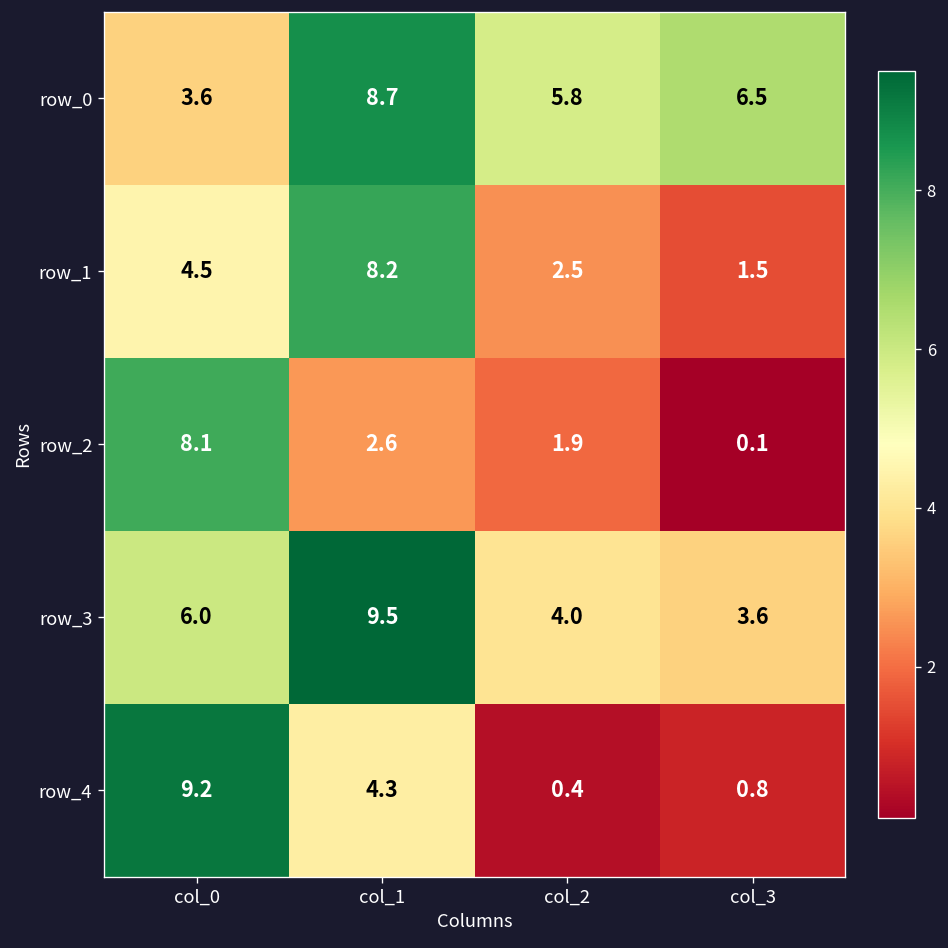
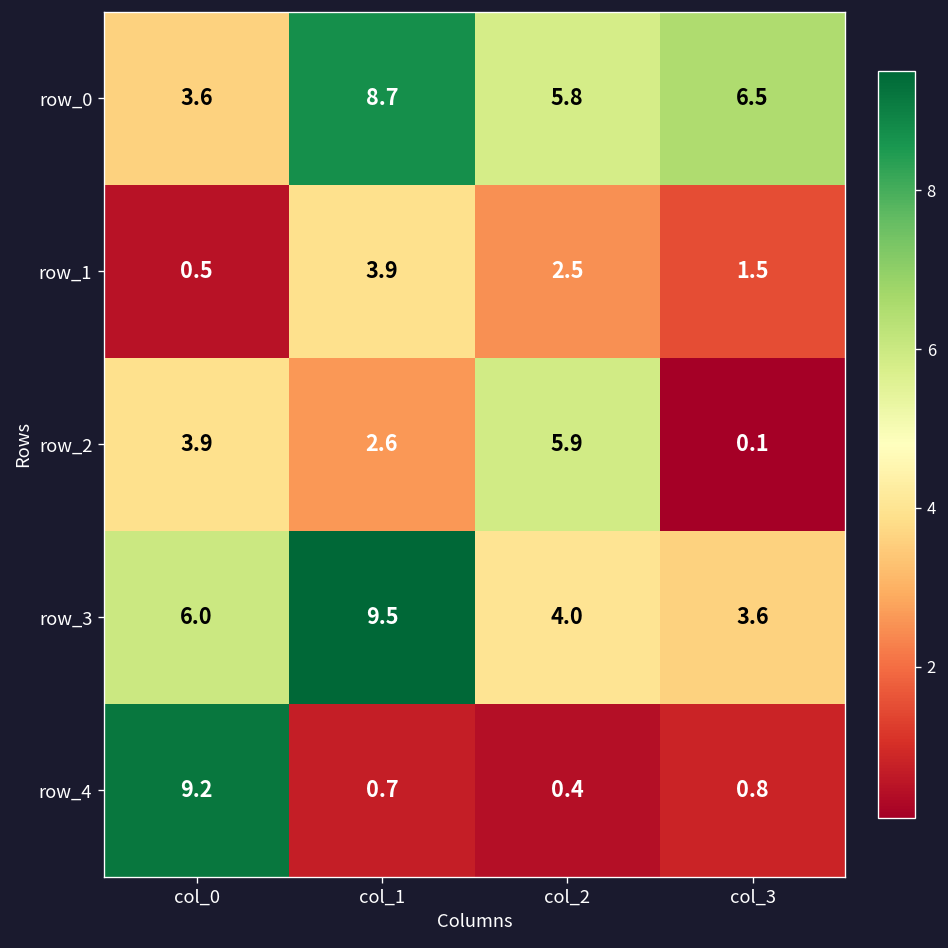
row_1, col_0: 4.5 -> 0.5
row_1, col_1: 8.2 -> 3.9
row_2, col_0: 8.1 -> 3.9
row_2, col_2: 1.9 -> 5.9
row_4, col_1: 4.3 -> 0.7
